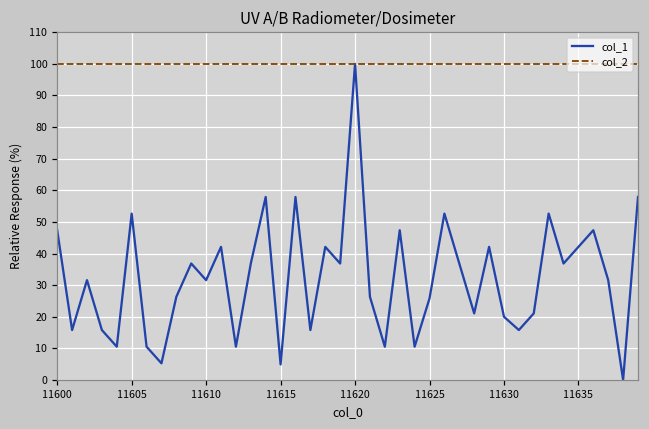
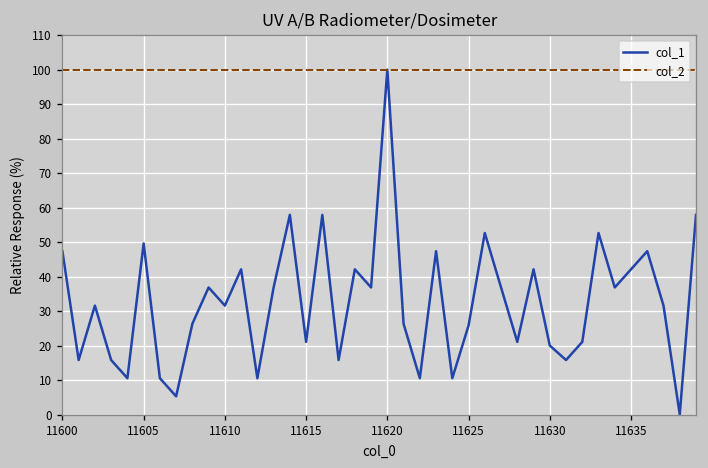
col_1, 11605: 53 -> 50
col_1, 11615: 5 -> 21
